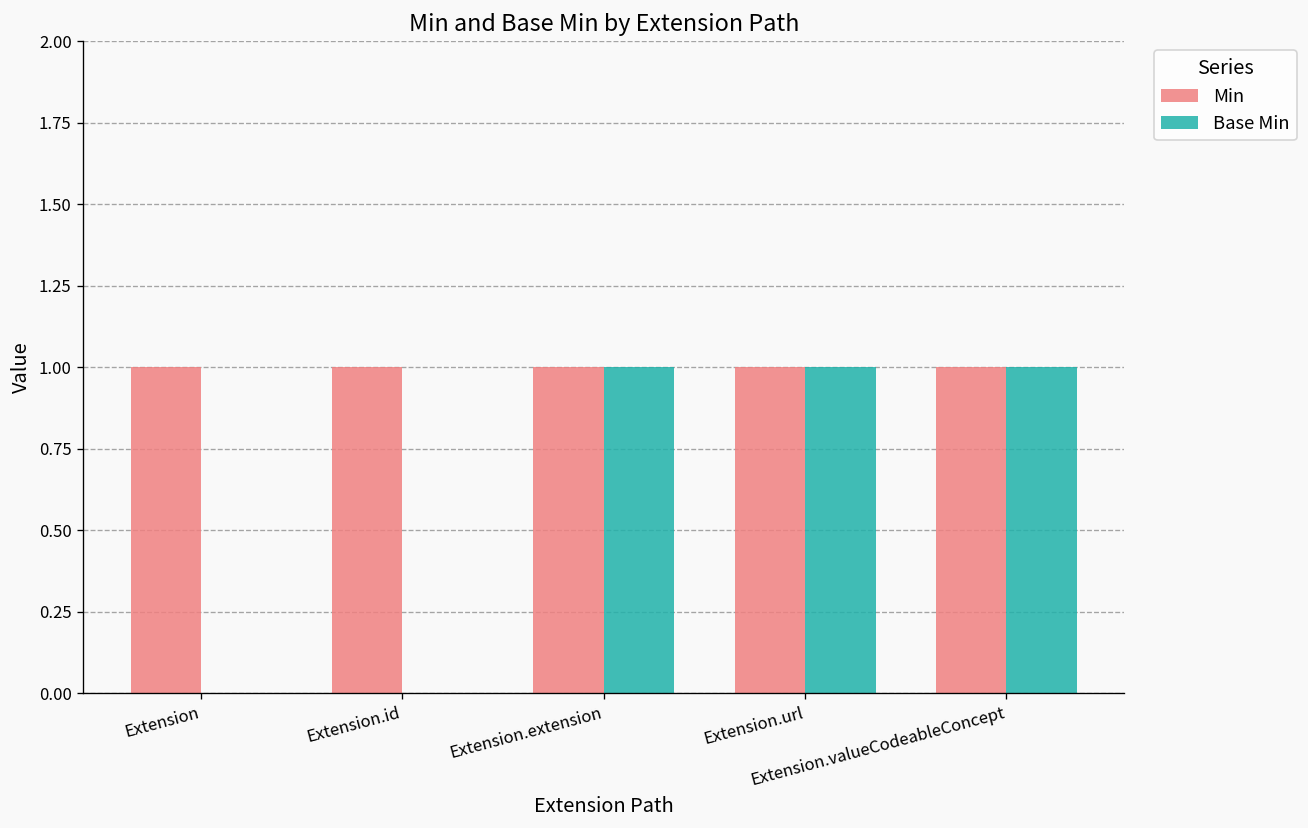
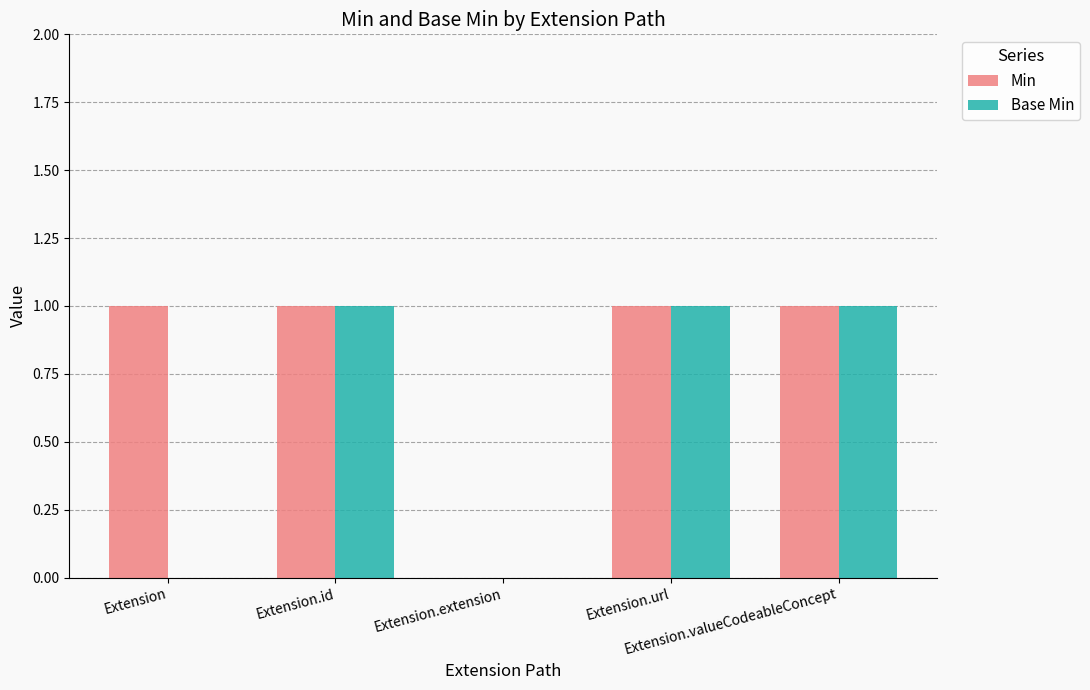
Base Min, Extension.id: 0 -> 1
Min, Extension.extension: 1 -> 0
Base Min, Extension.extension: 1 -> 0
